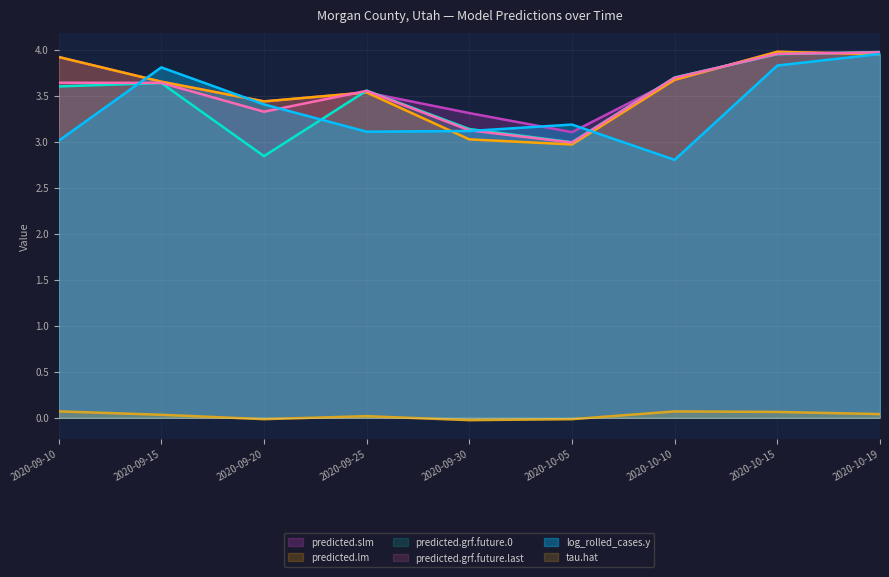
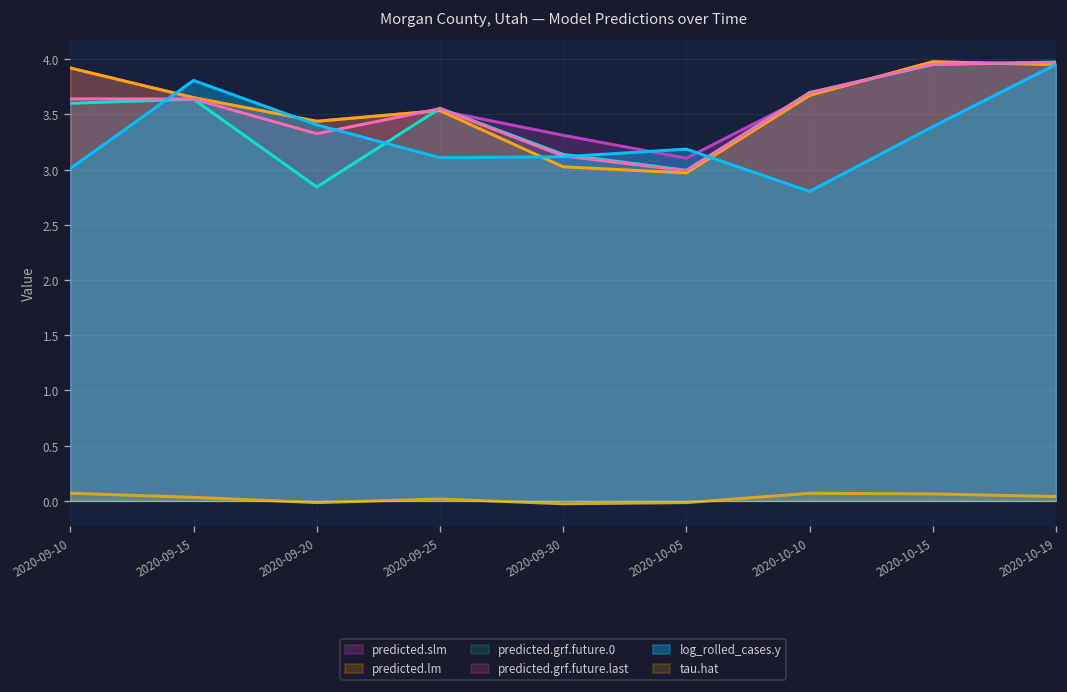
log_rolled_cases.y, 2020-10-15: 3.8 -> 3.4
